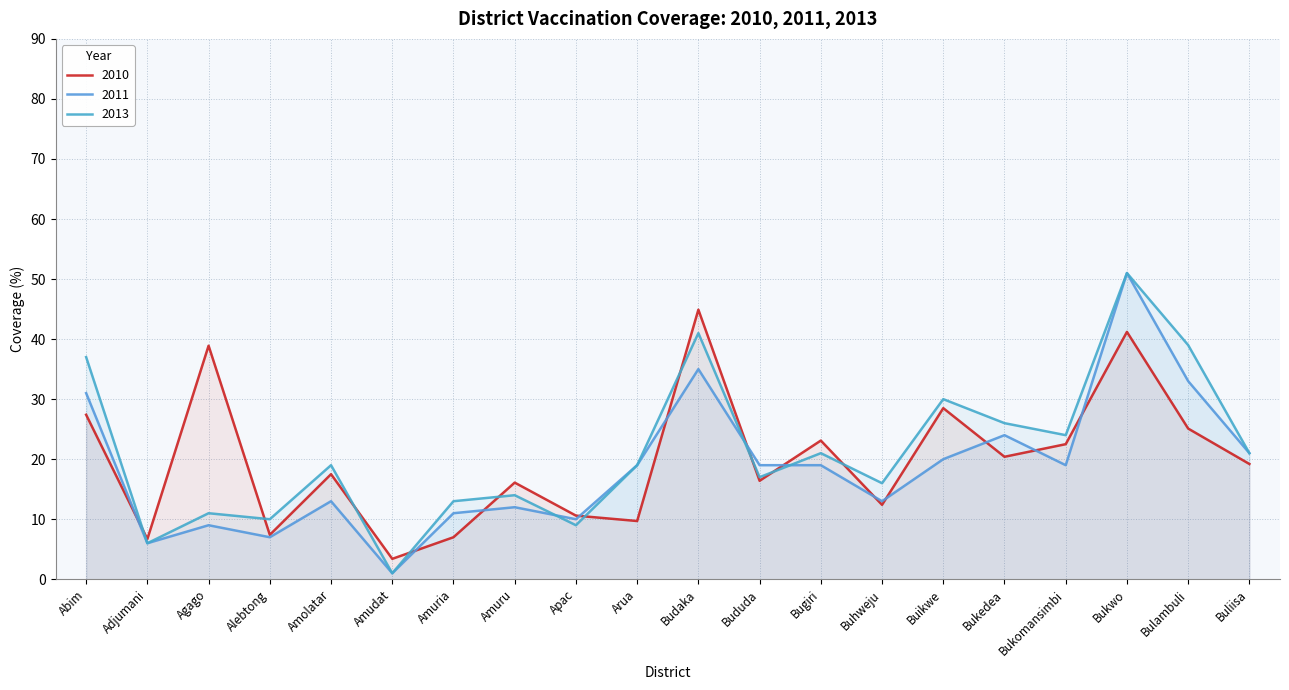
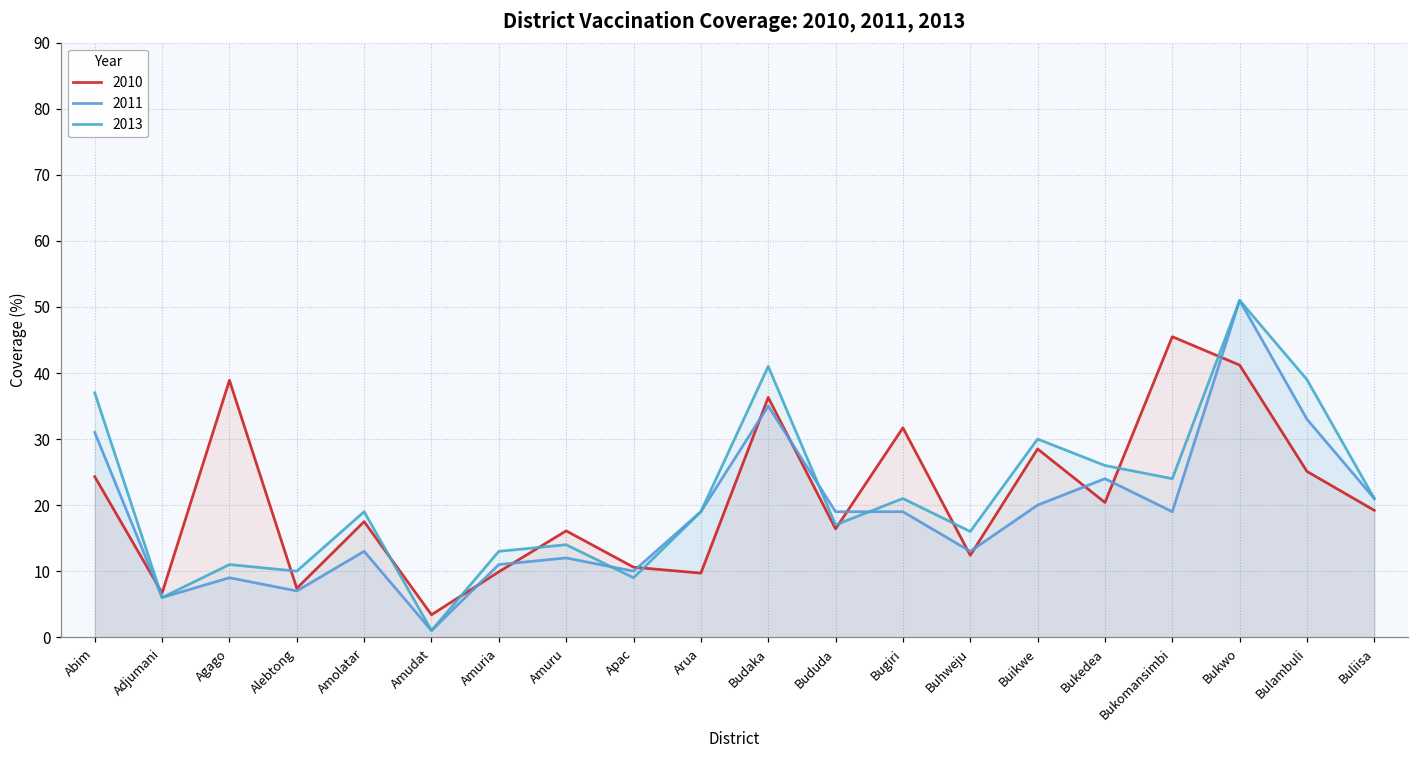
2010, Abim: 27 -> 24
2010, Amuria: 7 -> 10
2010, Budaka: 45 -> 36
2010, Bugiri: 23 -> 32
2010, Bukomansimbi: 23 -> 46
